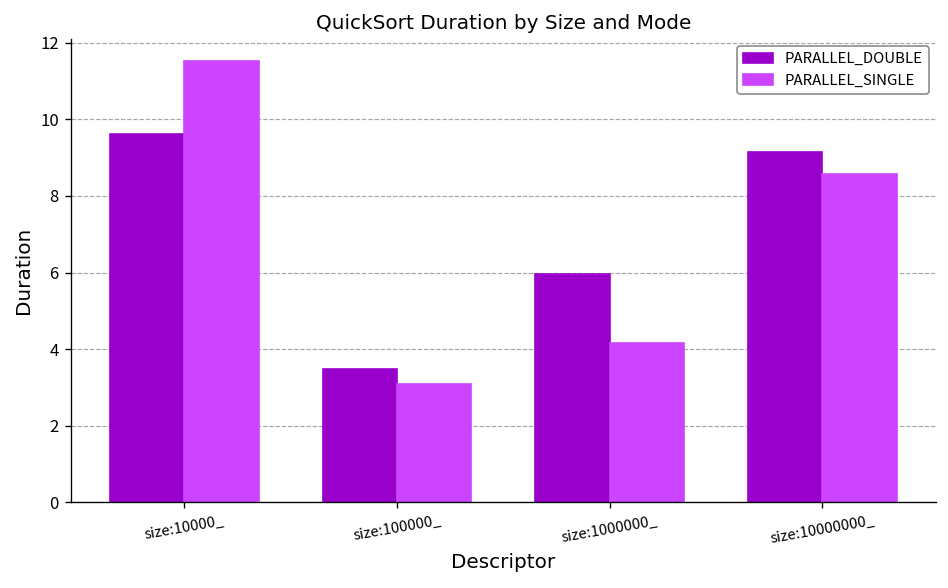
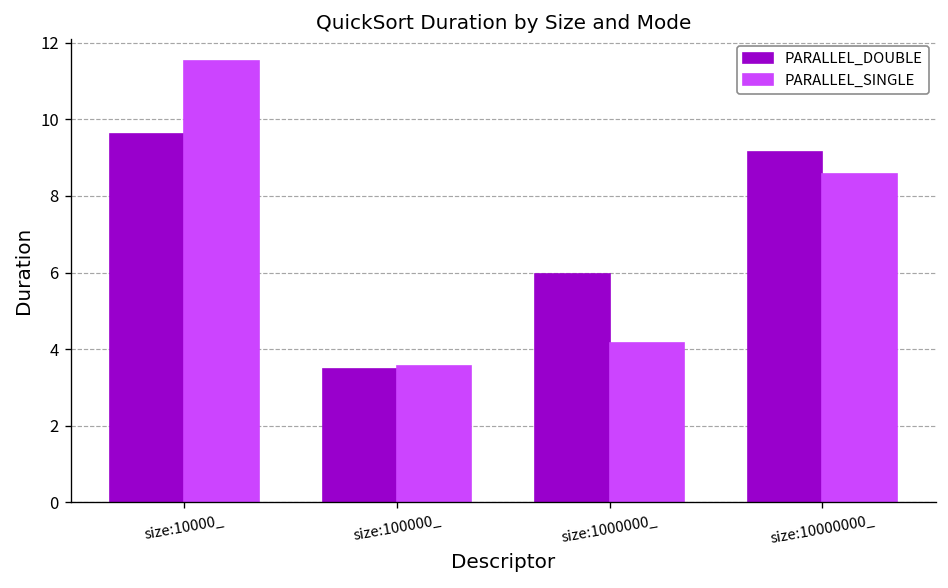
PARALLEL_SINGLE, size:100000_: 3.1 -> 3.6
